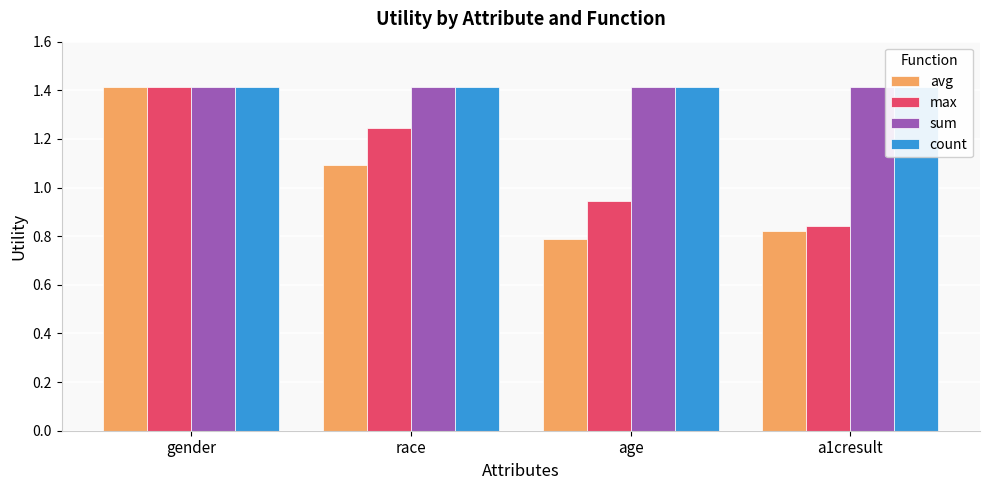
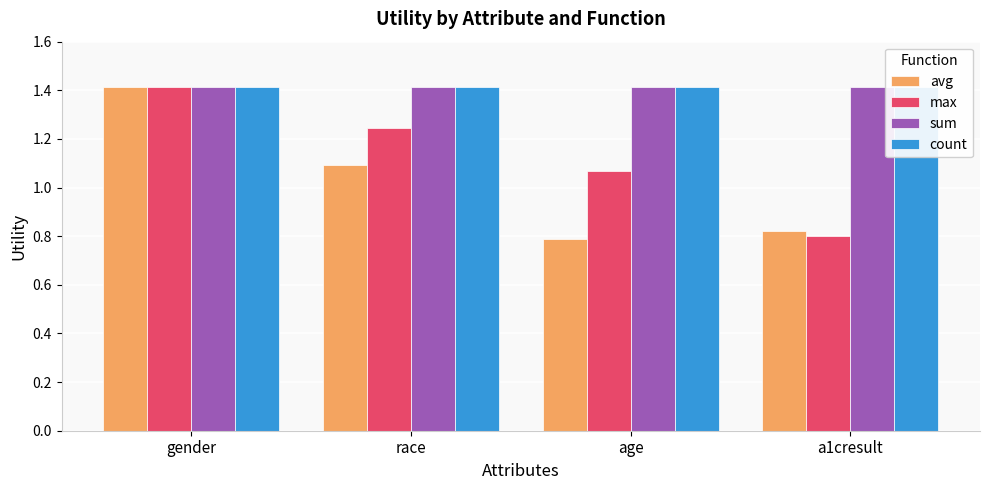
max, age: 0.94 -> 1.07
max, a1cresult: 0.84 -> 0.80
